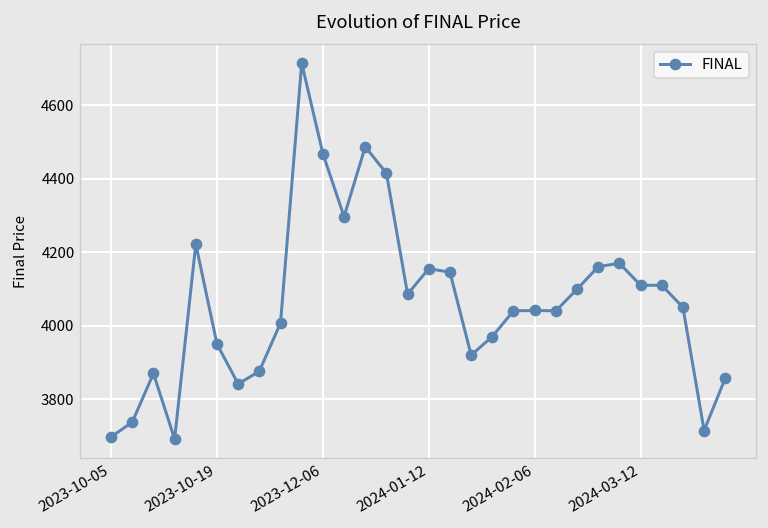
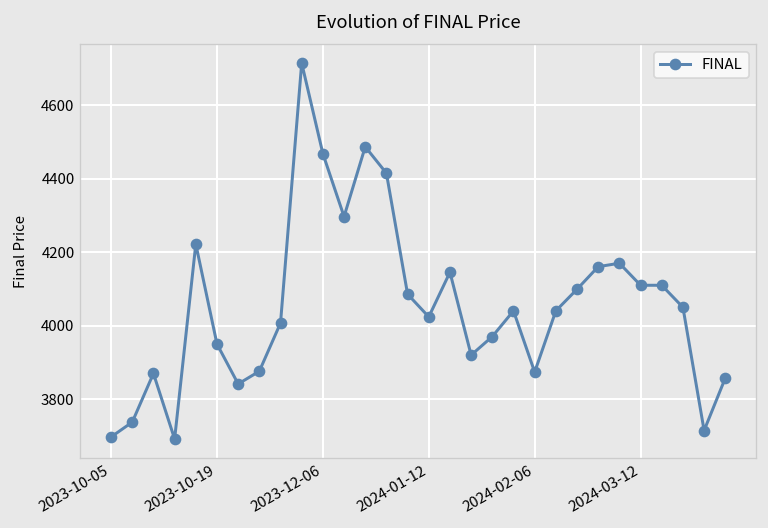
2024-01-12: 4160 -> 4020
2024-02-06: 4040 -> 3870
